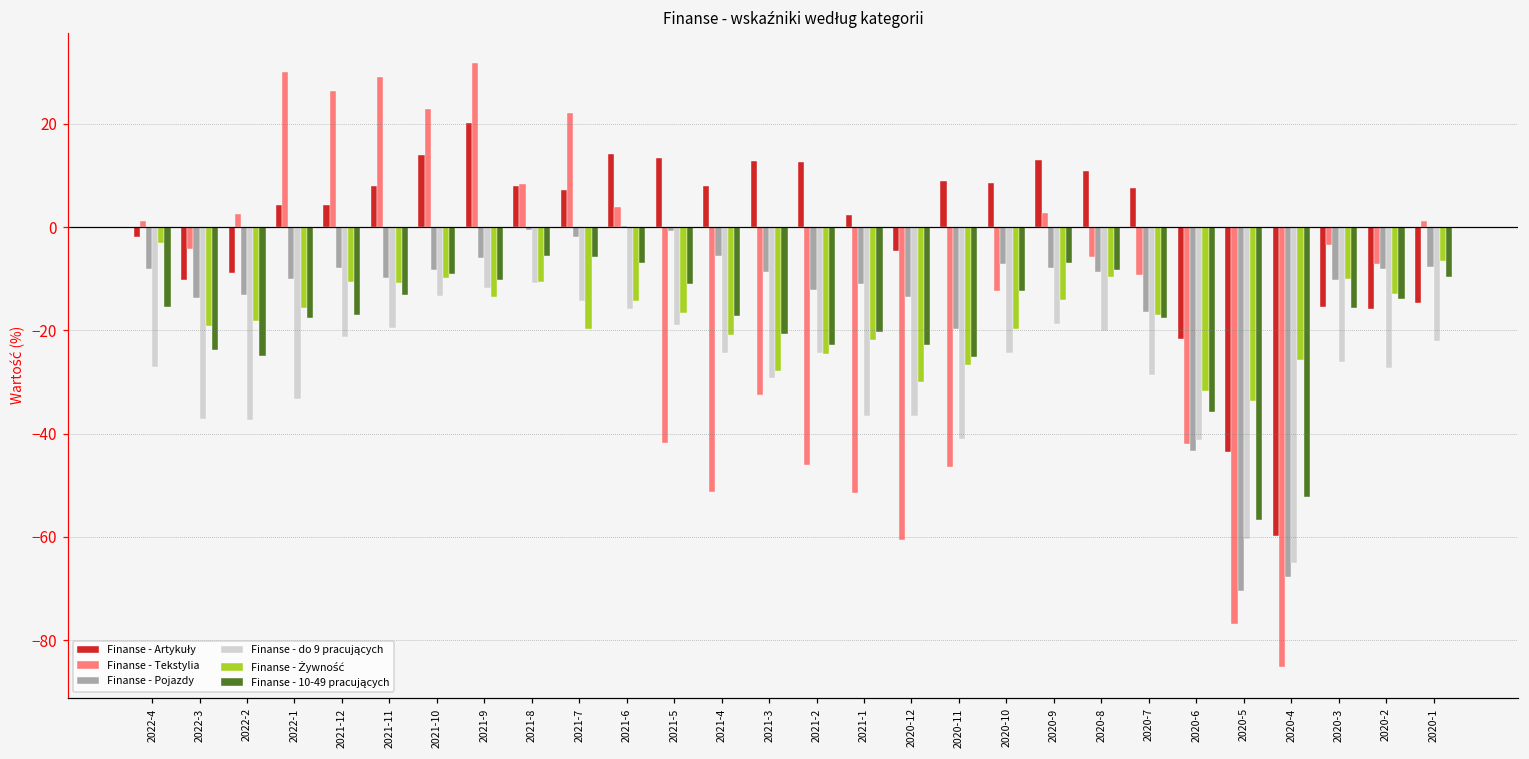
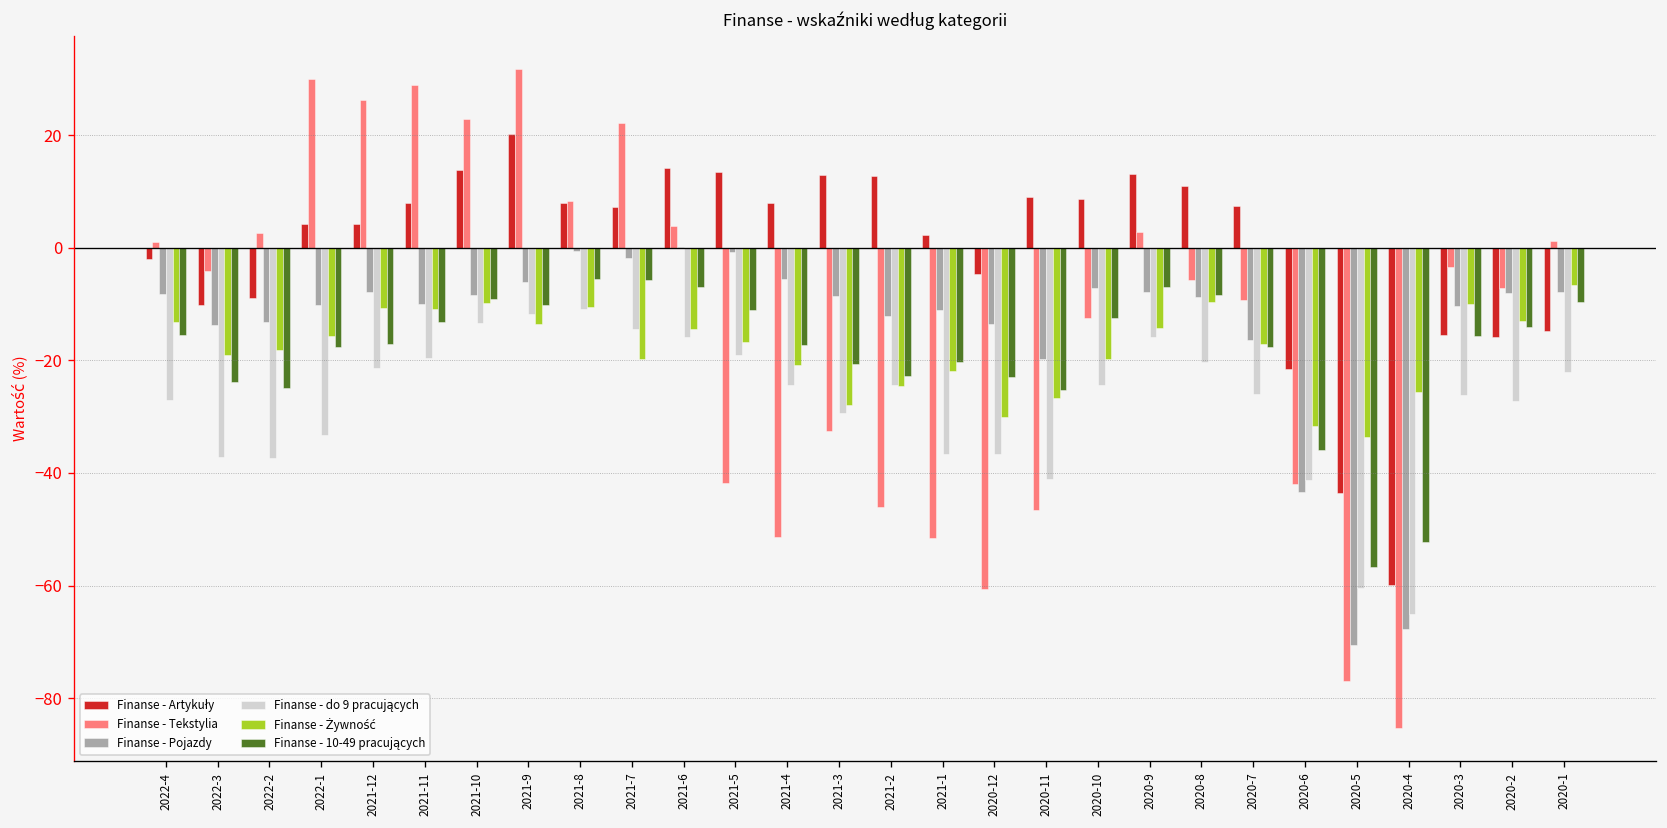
Finanse - Żywność, 2022-4: -3 -> -13
Finanse - do 9 pracujących, 2020-9: -19 -> -16
Finanse - do 9 pracujących, 2020-7: -29 -> -26
